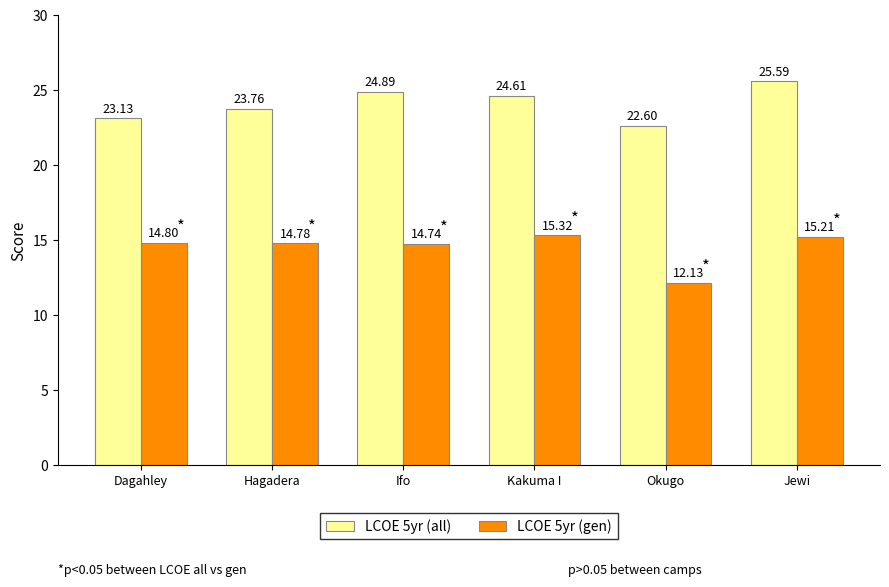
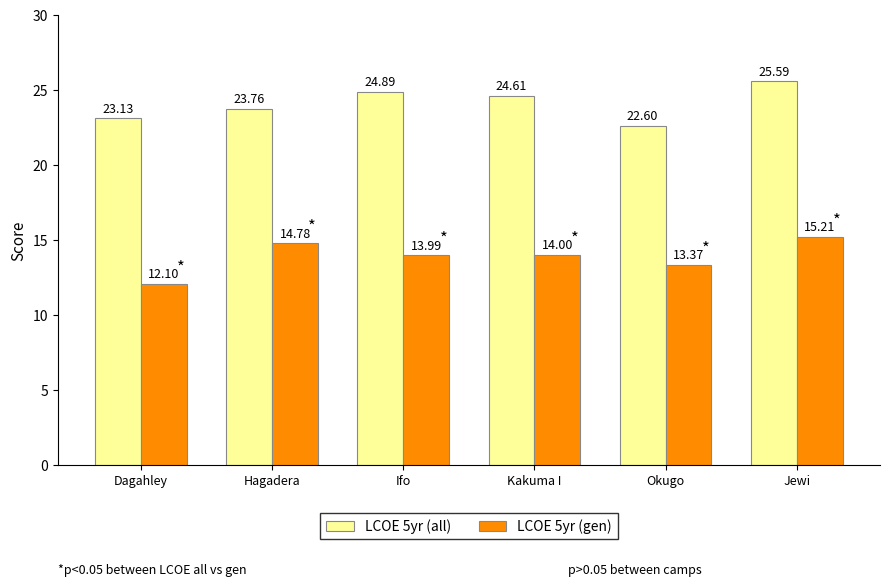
LCOE 5yr (gen), Dagahley: 14.80 -> 12.10
LCOE 5yr (gen), Ifo: 14.74 -> 13.99
LCOE 5yr (gen), Kakuma I: 15.32 -> 14.00
LCOE 5yr (gen), Okugo: 12.13 -> 13.37
